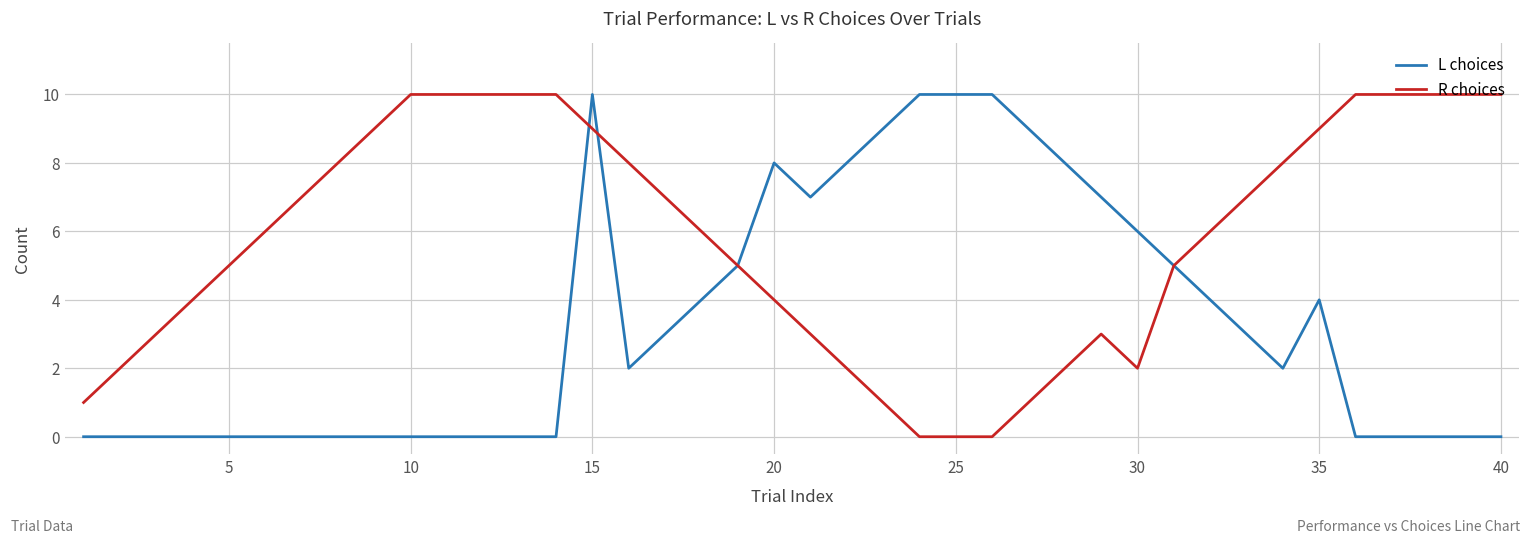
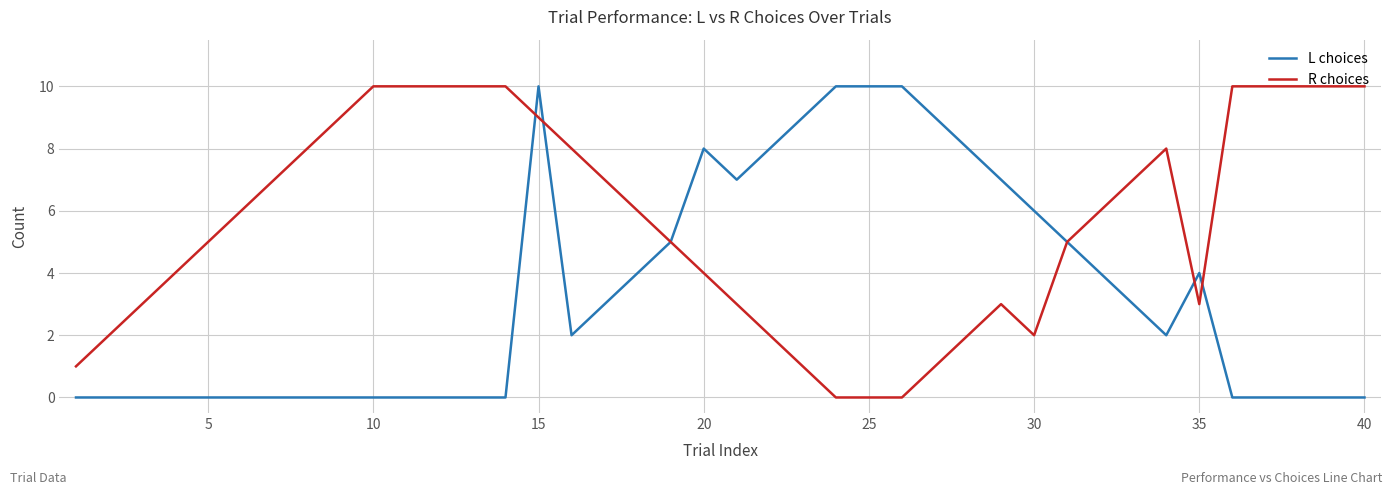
R choices, 35: 9 -> 3
